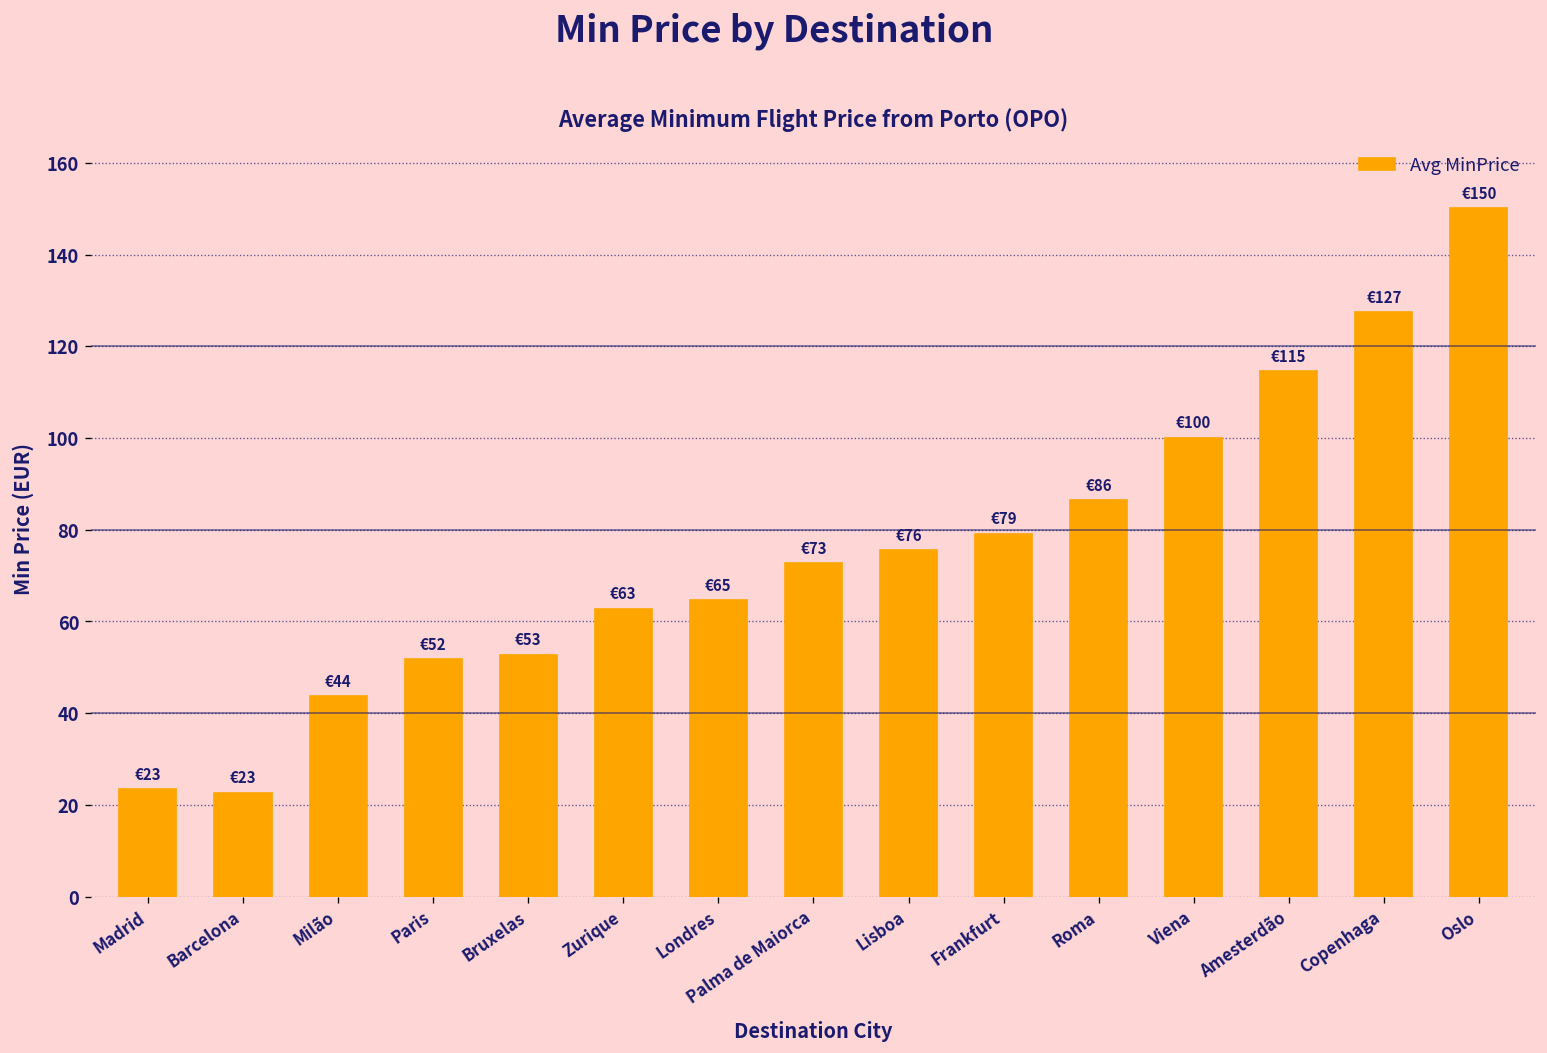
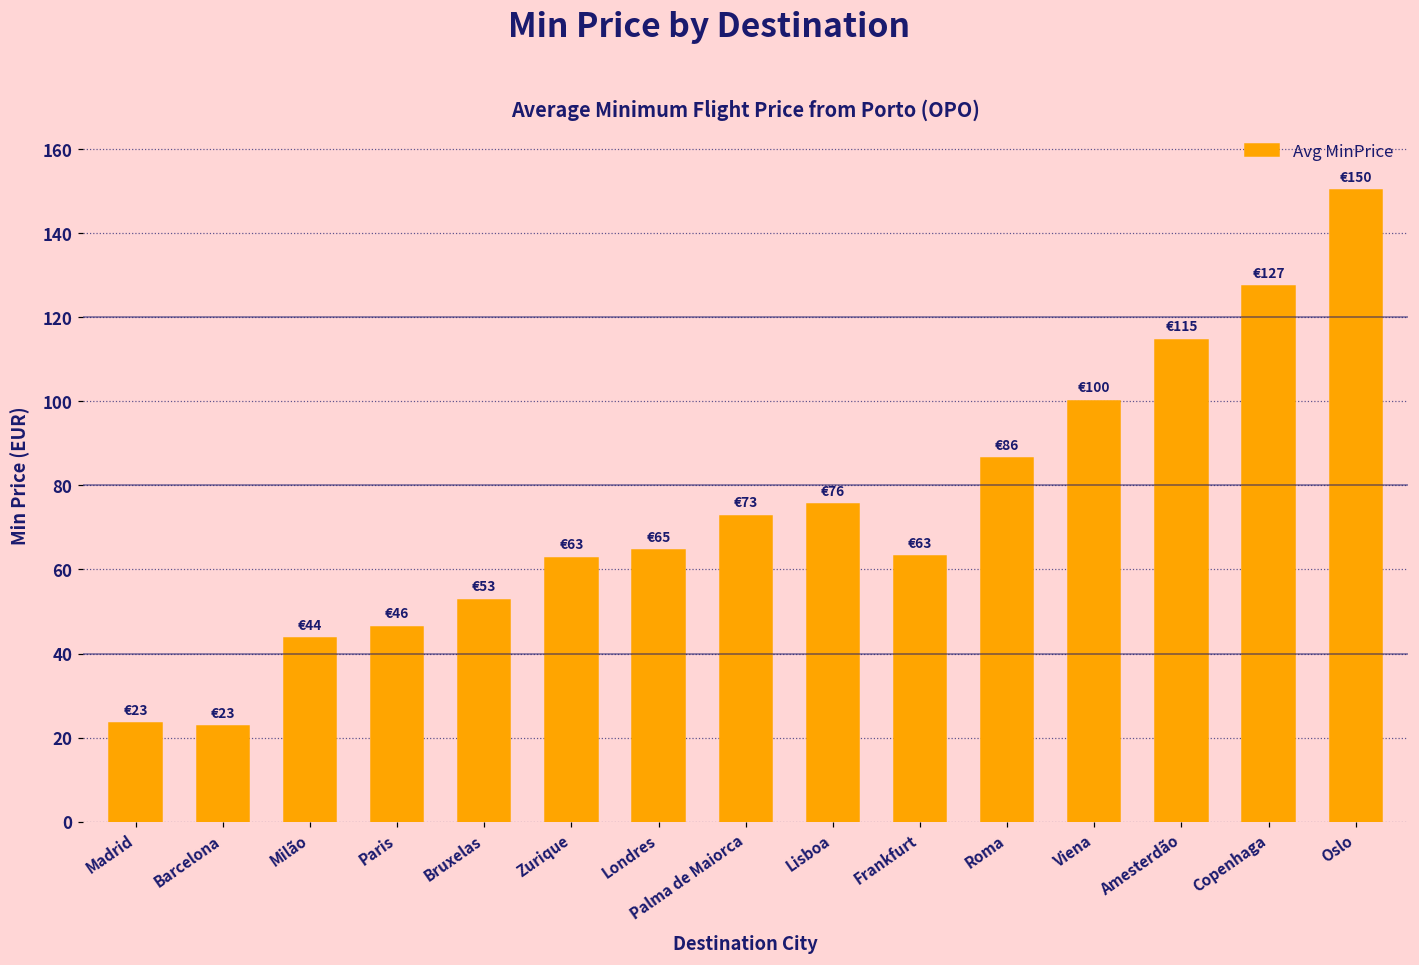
Paris: €52 -> €46
Frankfurt: €79 -> €63
